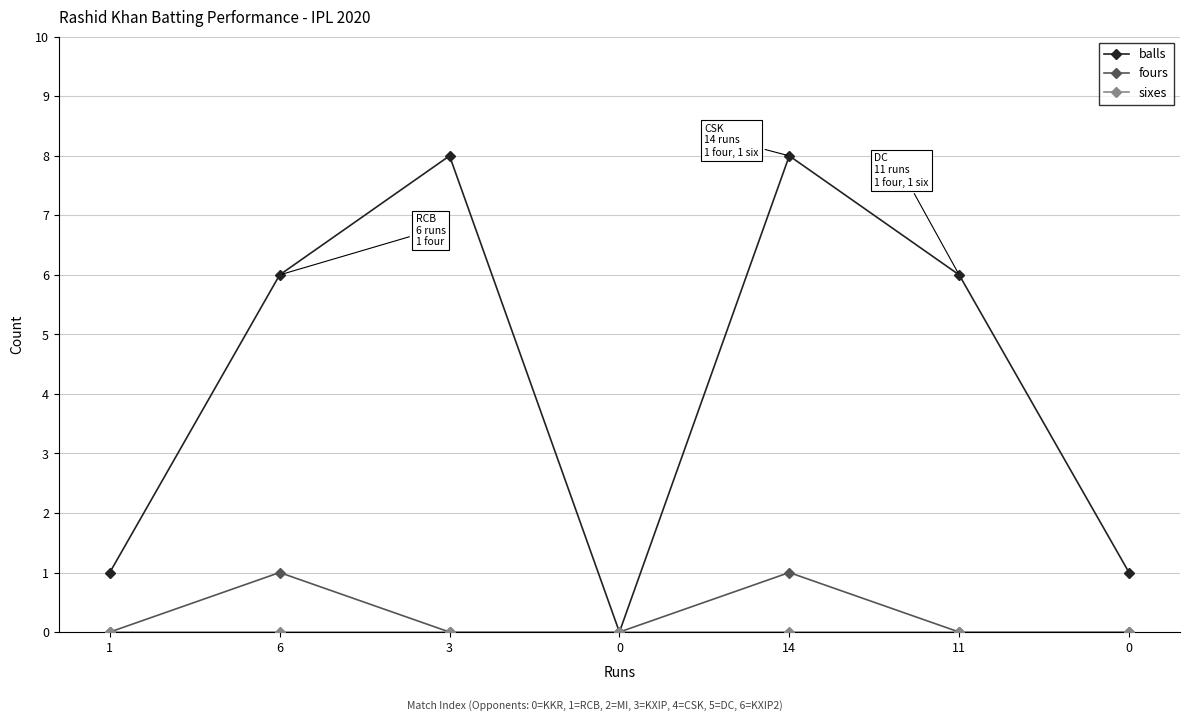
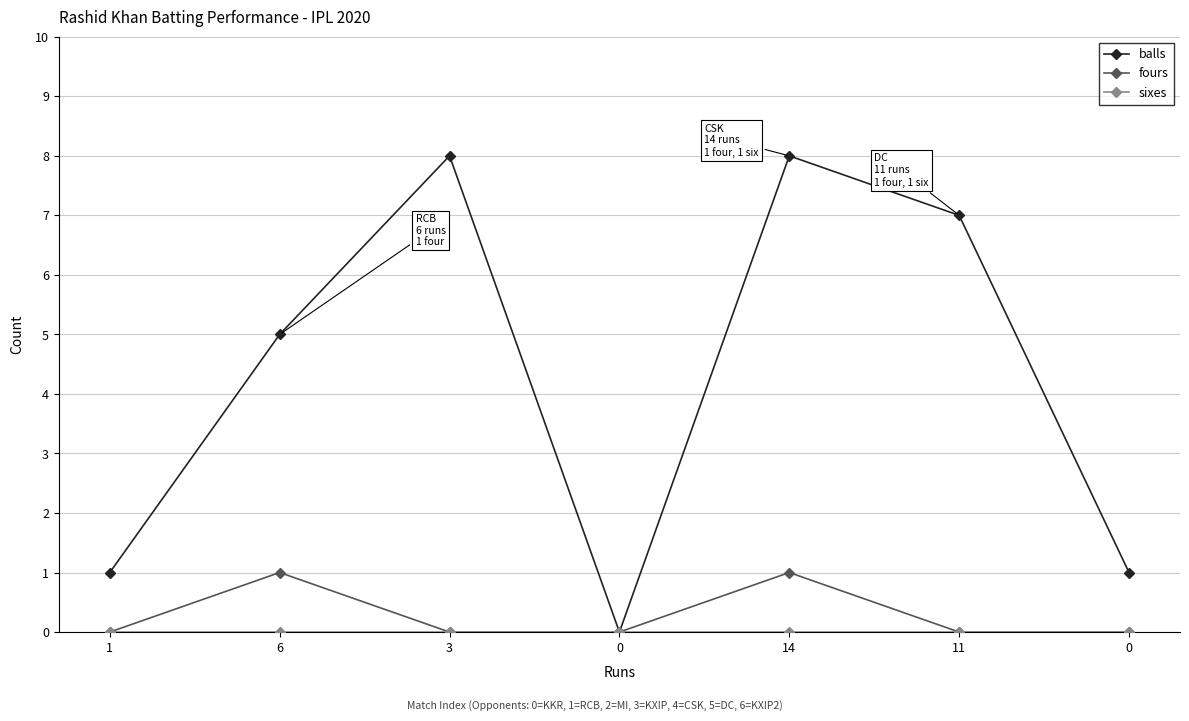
balls, 6: 6 -> 5
balls, 11: 6 -> 7
